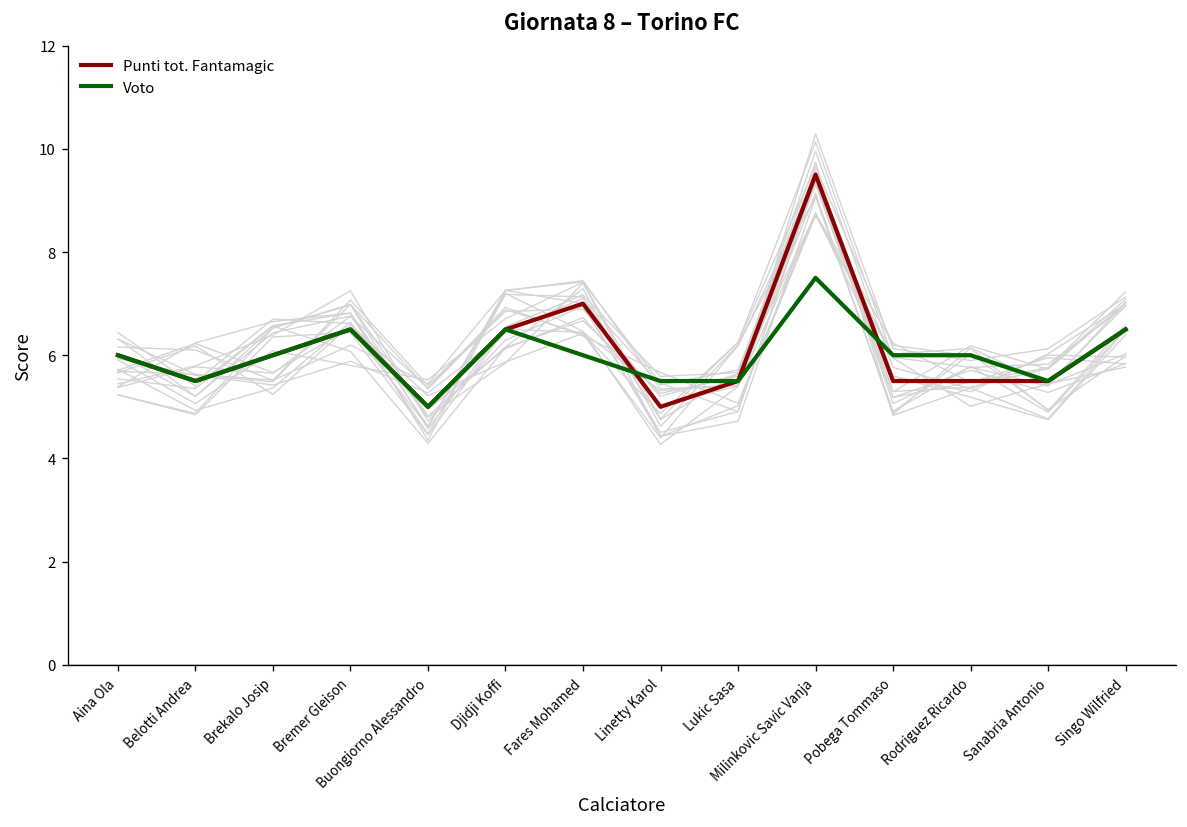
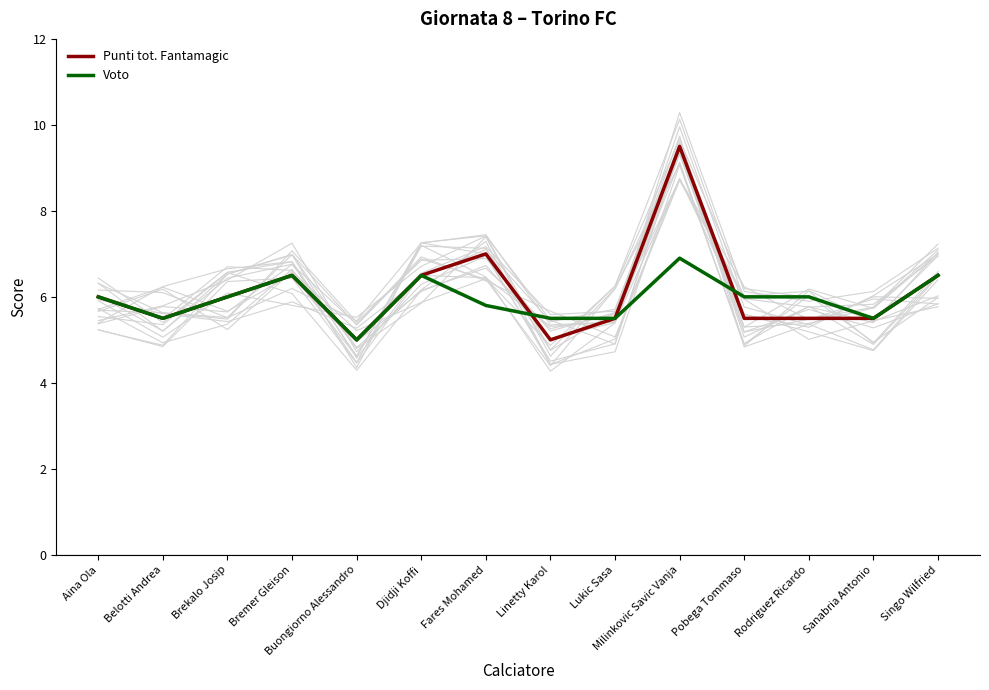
Voto, Fares Mohamed: 6.0 -> 5.8
Voto, Milinkovic Savic Vanja: 7.5 -> 6.9
